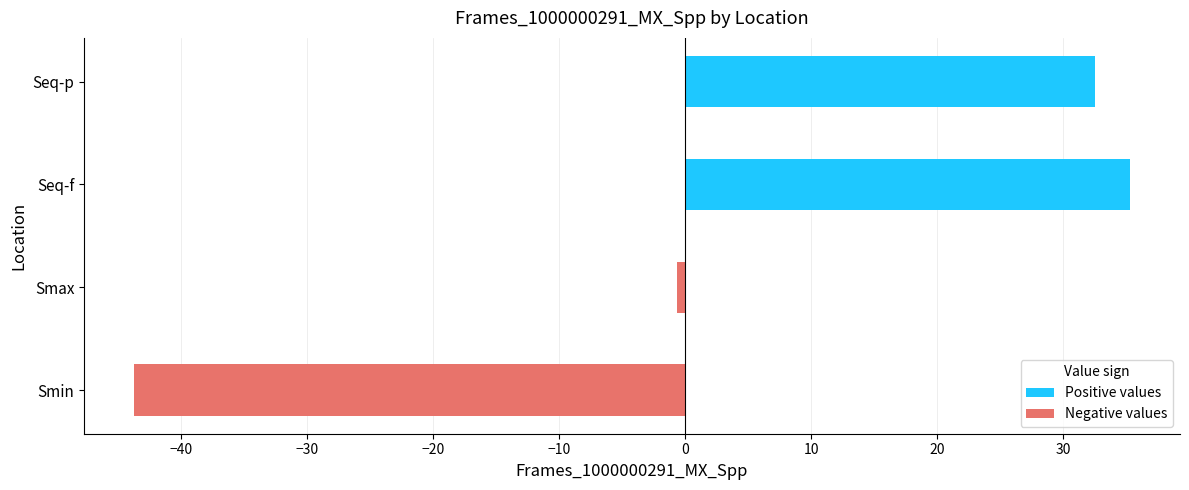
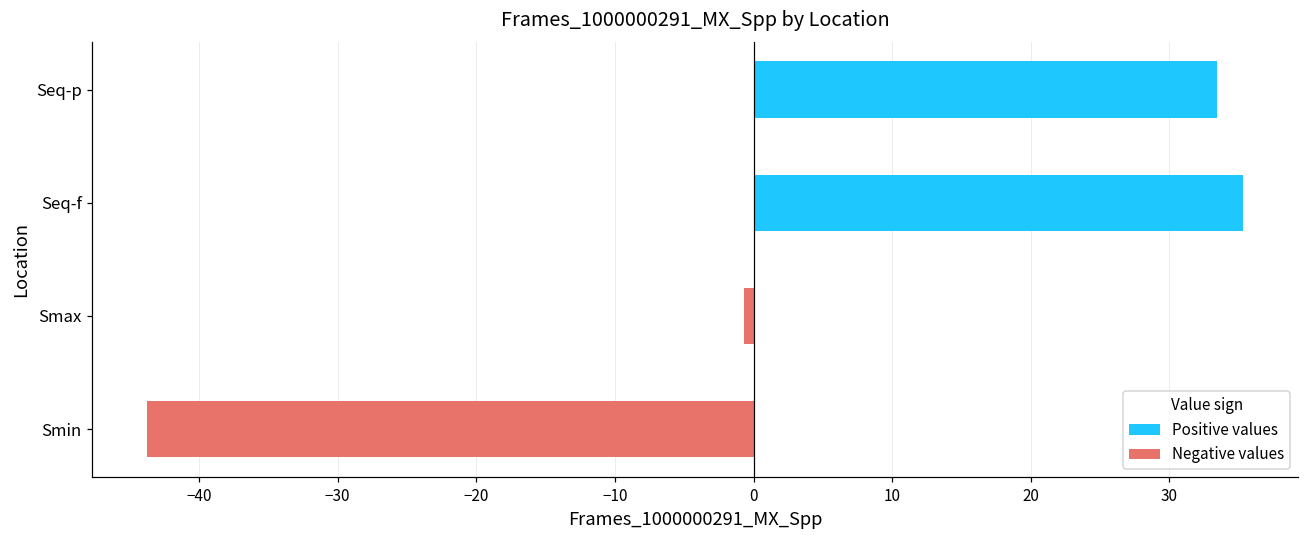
Seq-p: 32.5 -> 33.4
